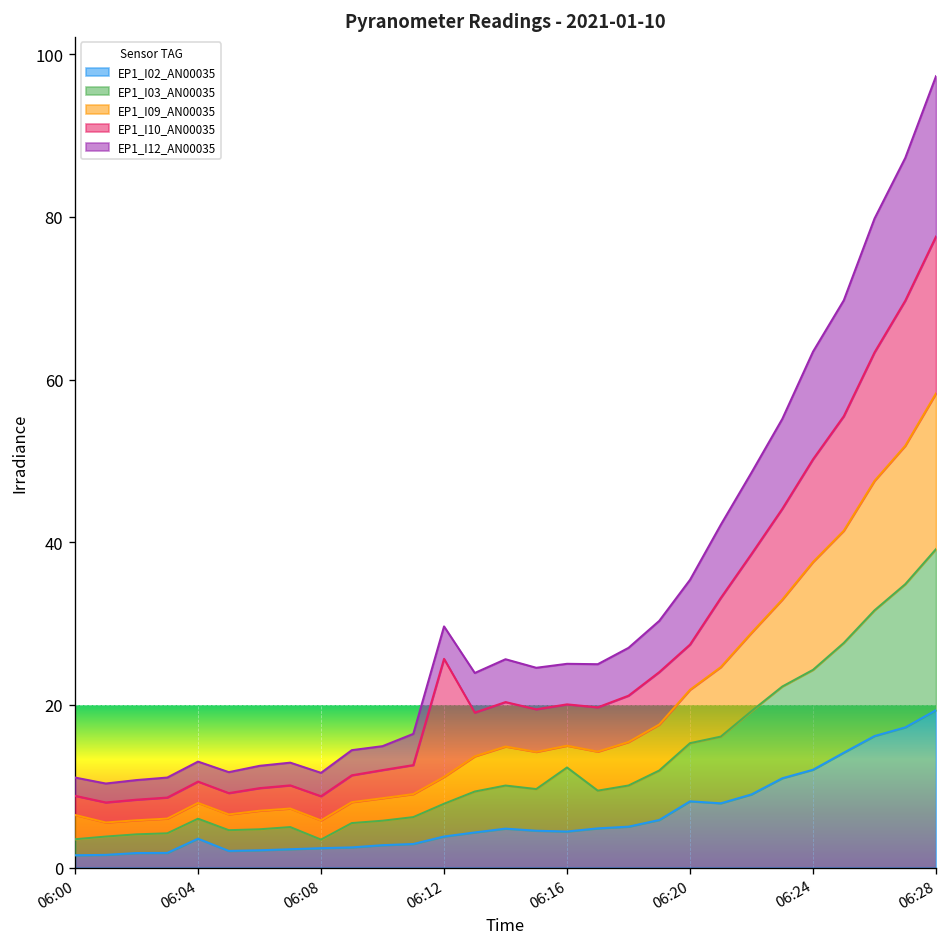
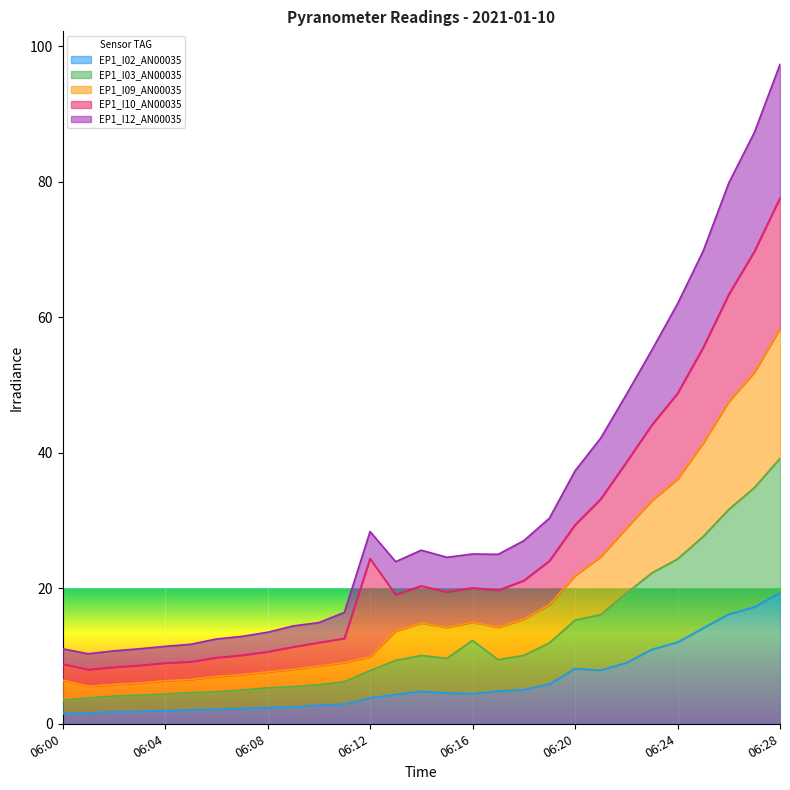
EP1_I02_AN00035, 06:04: 4 -> 2
EP1_I03_AN00035, 06:08: 1 -> 3
EP1_I09_AN00035, 06:12: 3 -> 2
EP1_I10_AN00035, 06:20: 6 -> 7
EP1_I09_AN00035, 06:24: 13 -> 12
